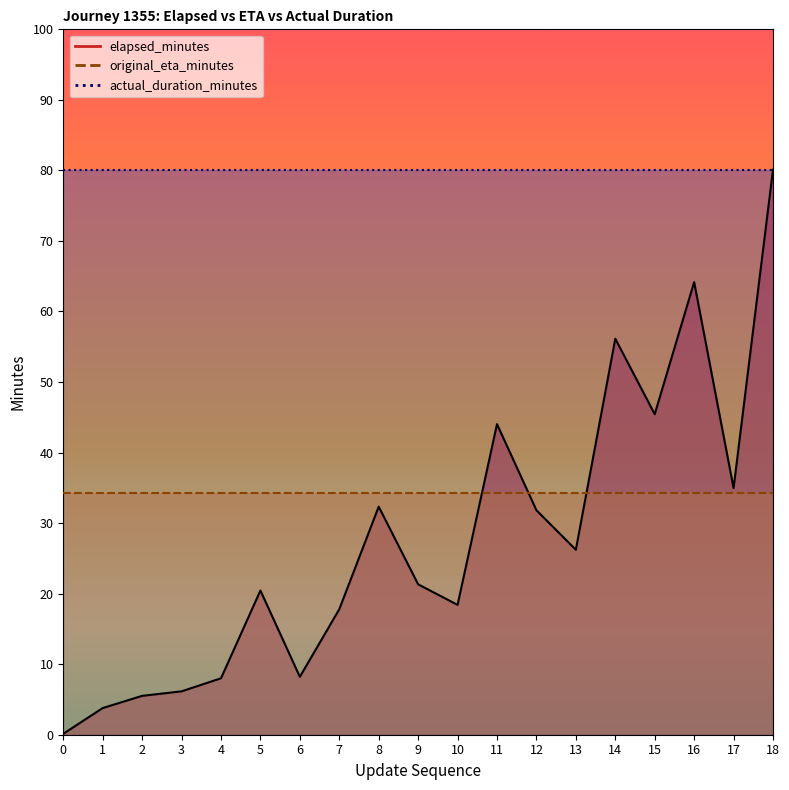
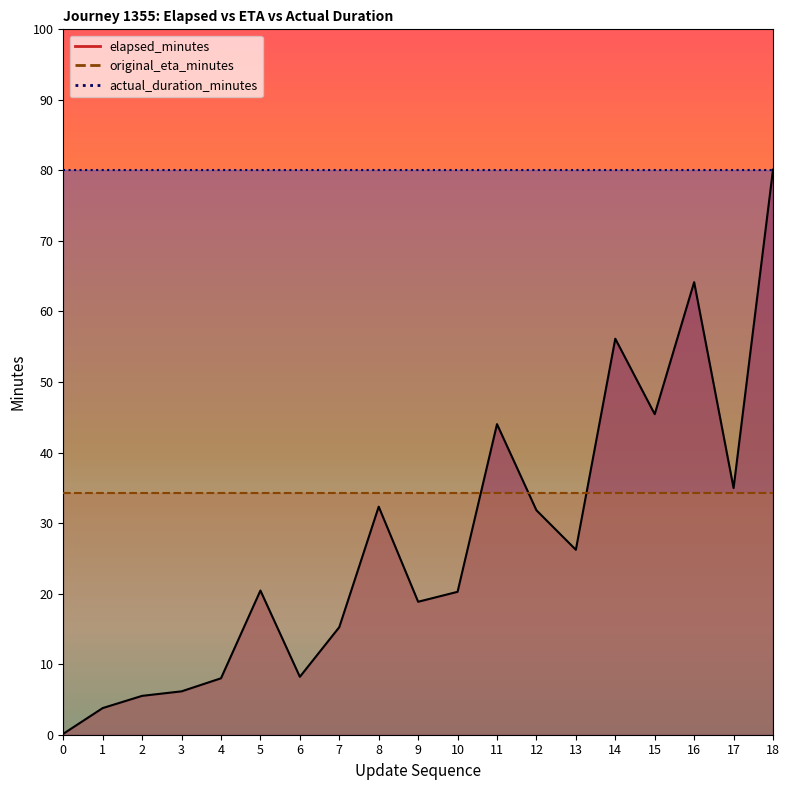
elapsed_minutes, 7: 18 -> 15
elapsed_minutes, 9: 21 -> 19
elapsed_minutes, 10: 18 -> 20
